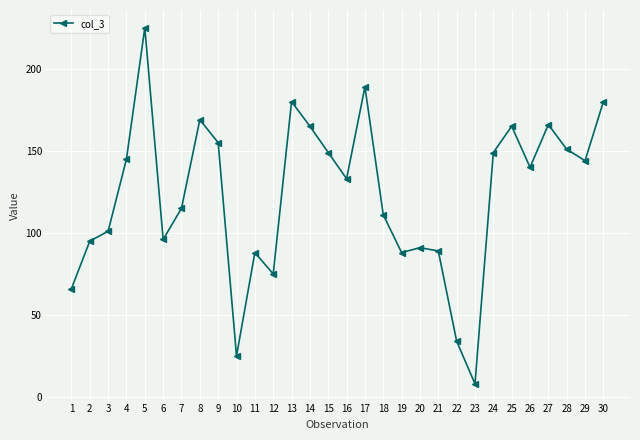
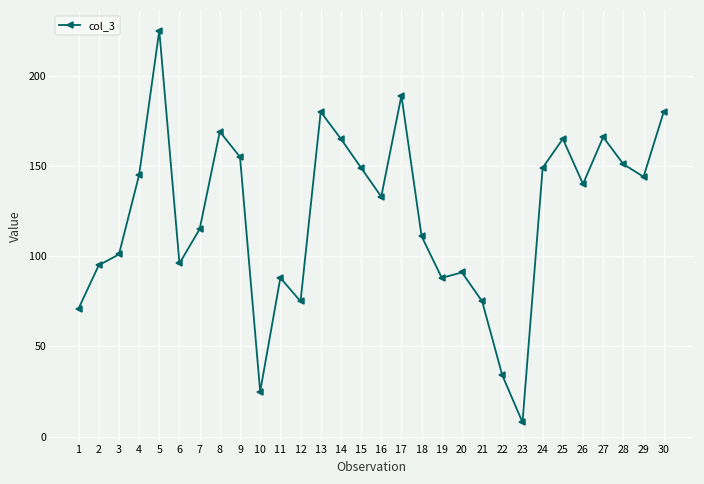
1: 66 -> 71
21: 89 -> 75
